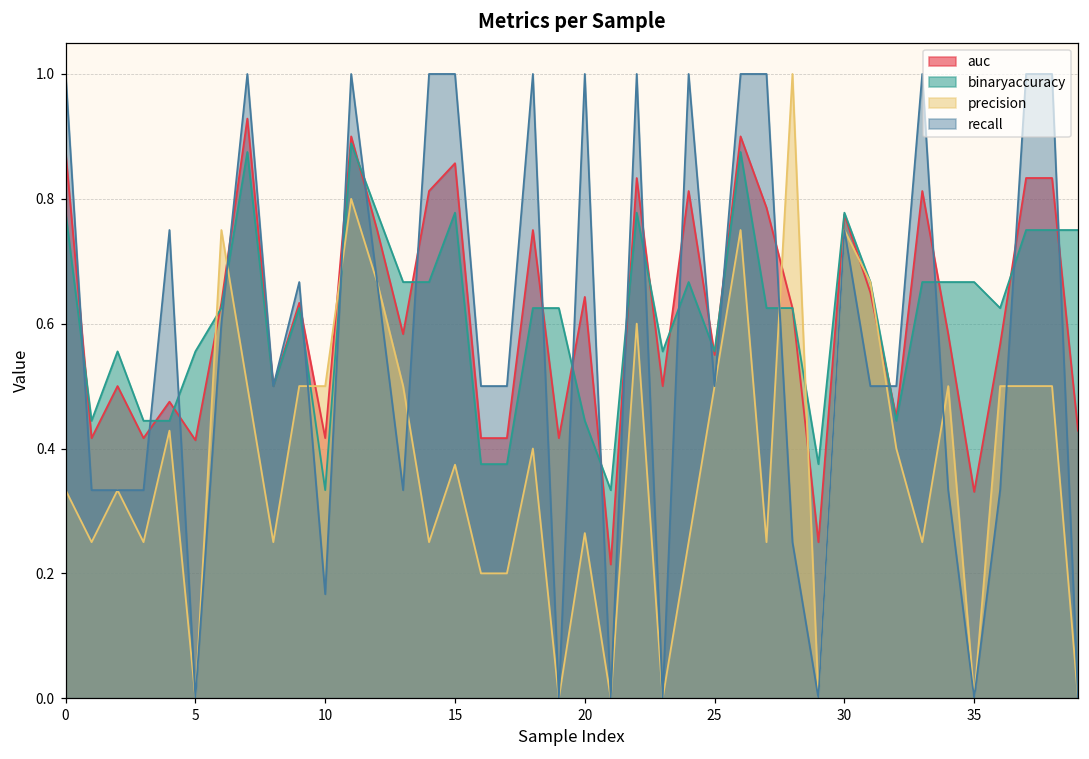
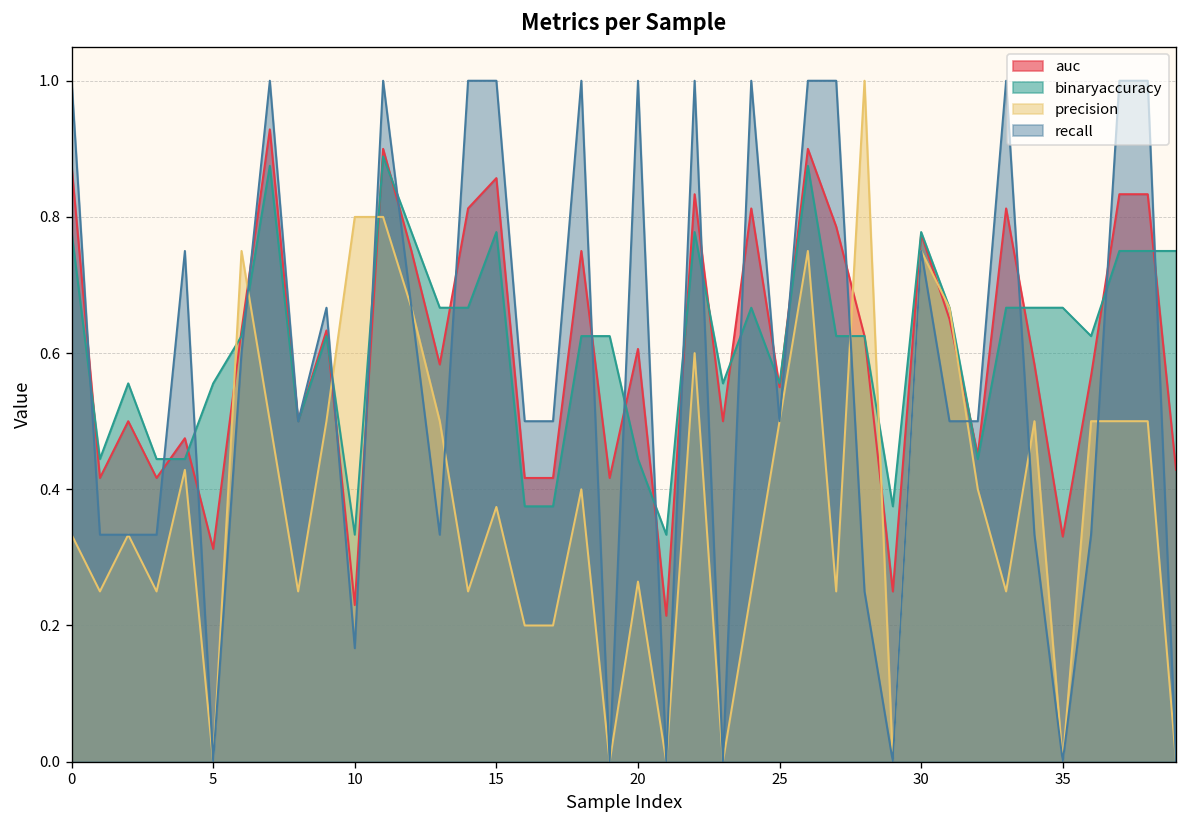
auc, 5: 0.41 -> 0.31
auc, 10: 0.42 -> 0.23
precision, 10: 0.5 -> 0.8
auc, 20: 0.64 -> 0.61
